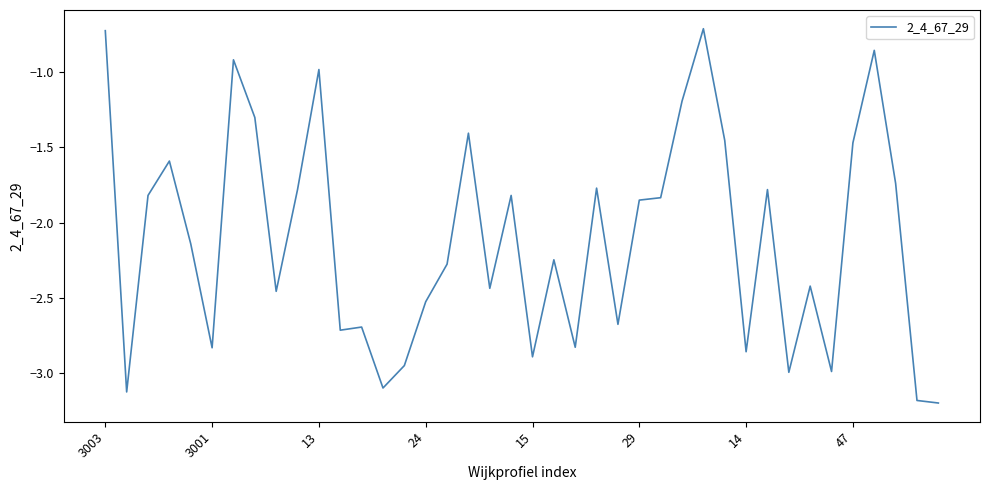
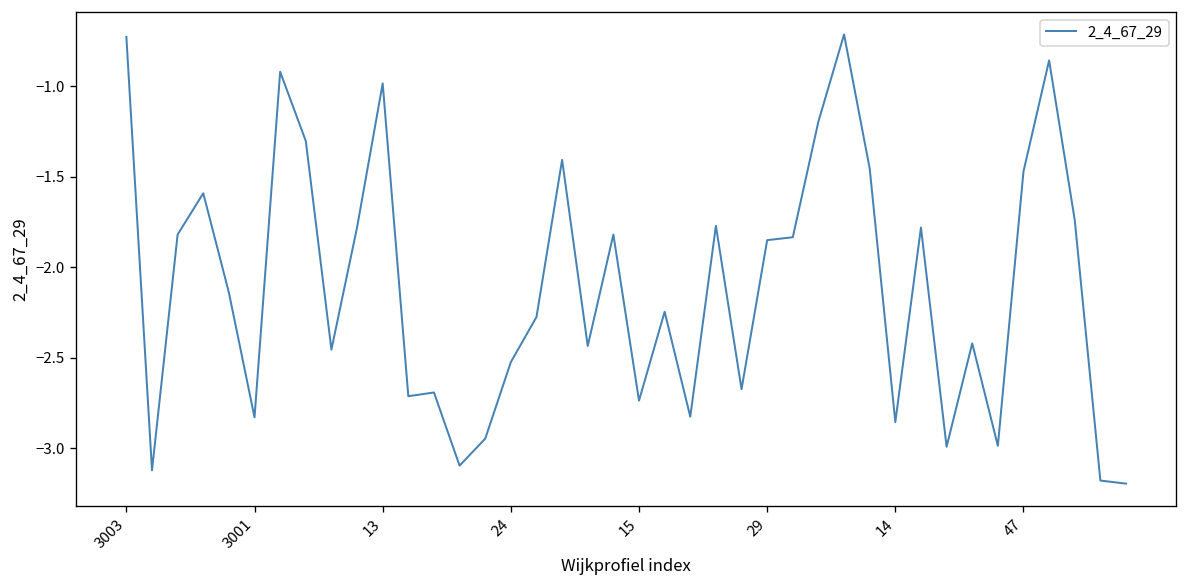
15: -2.89 -> -2.74
